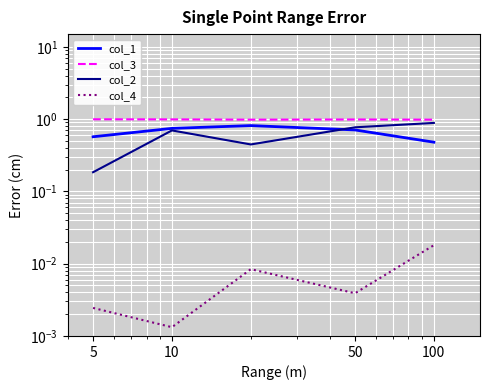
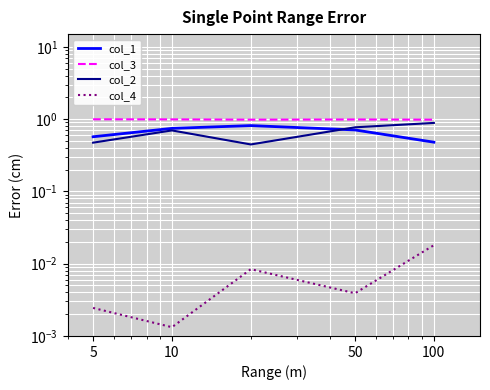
col_2, 5: 0.18 -> 0.5
